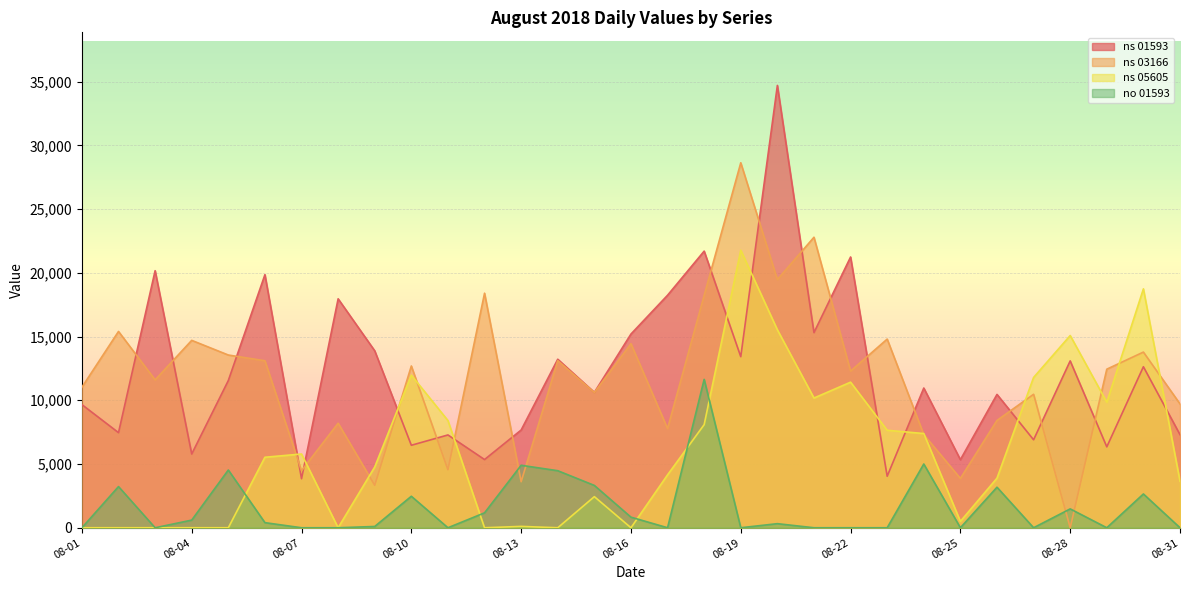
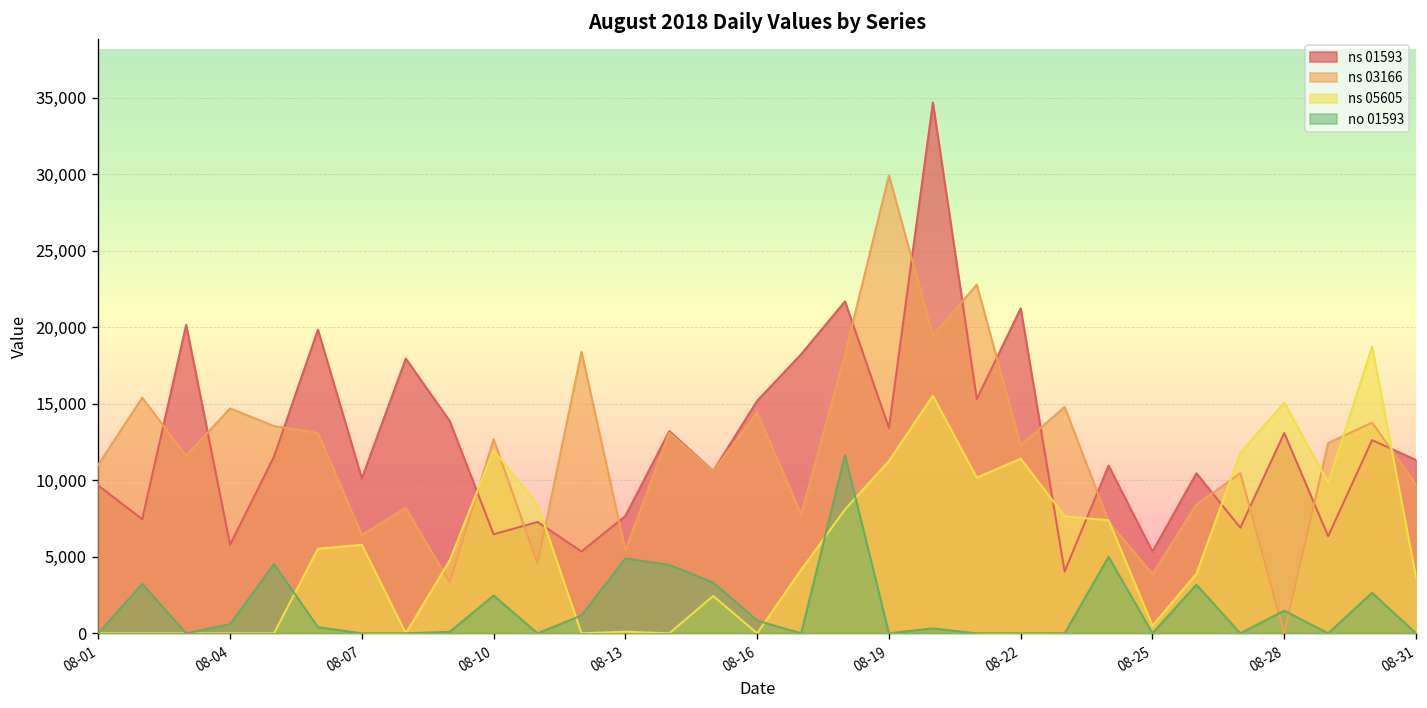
ns 01593, 08-07: 3,800 -> 10,100
ns 03166, 08-07: 4,500 -> 6,400
ns 03166, 08-13: 3,600 -> 5,400
ns 03166, 08-19: 28,600 -> 29,900
ns 05605, 08-19: 21,800 -> 11,300
ns 01593, 08-31: 7,300 -> 11,300
